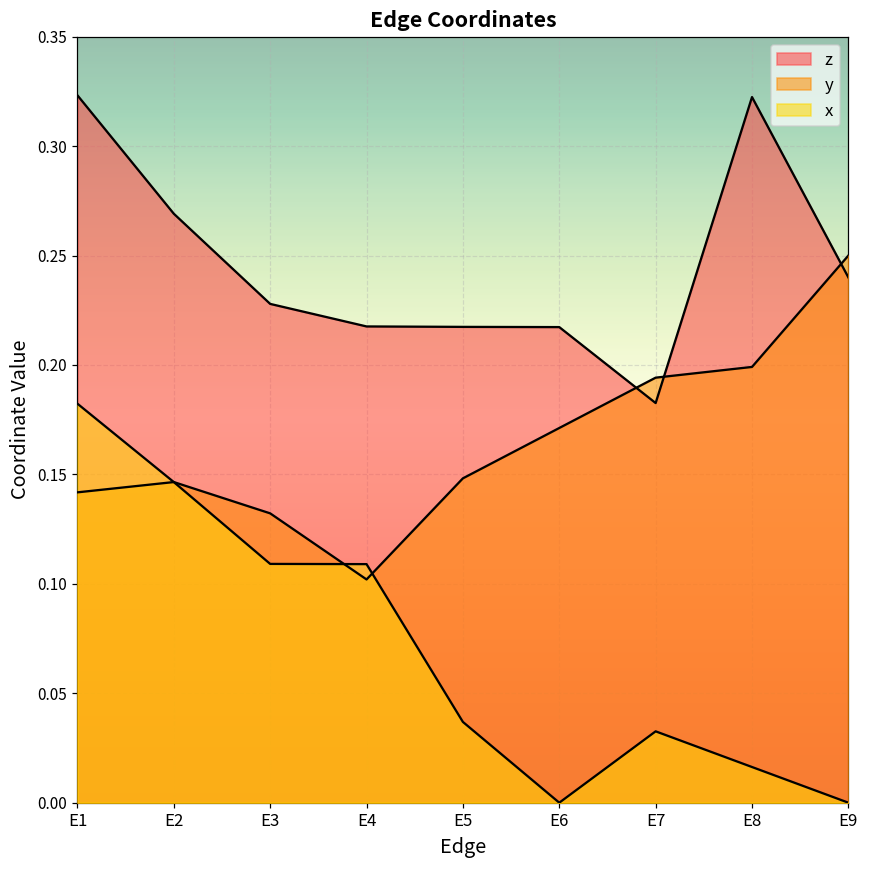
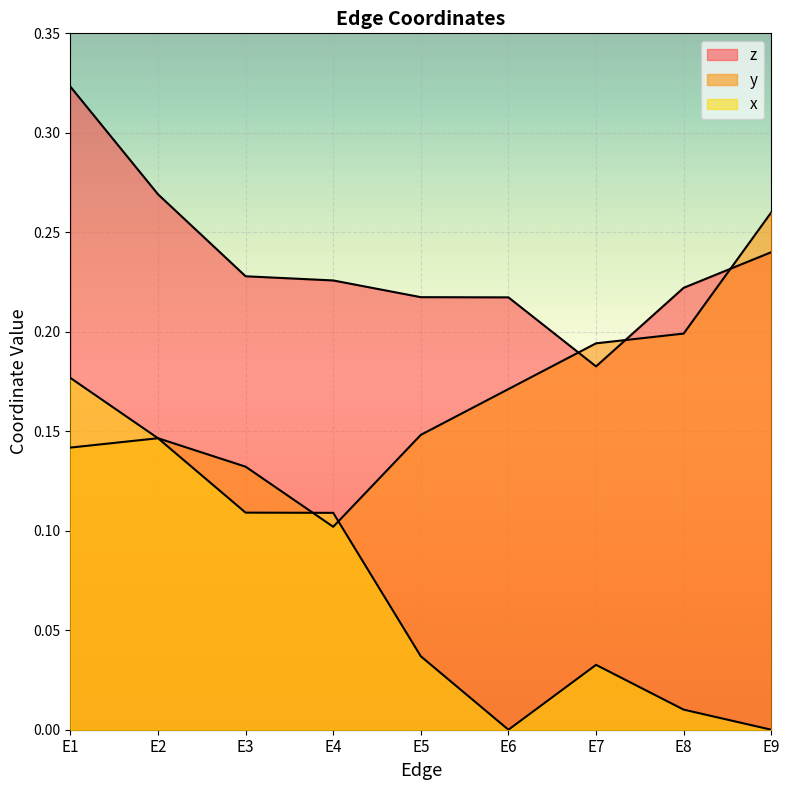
x, E1: 0.182 -> 0.177
z, E4: 0.218 -> 0.226
z, E8: 0.322 -> 0.222
x, E8: 0.016 -> 0.010
y, E9: 0.25 -> 0.26
